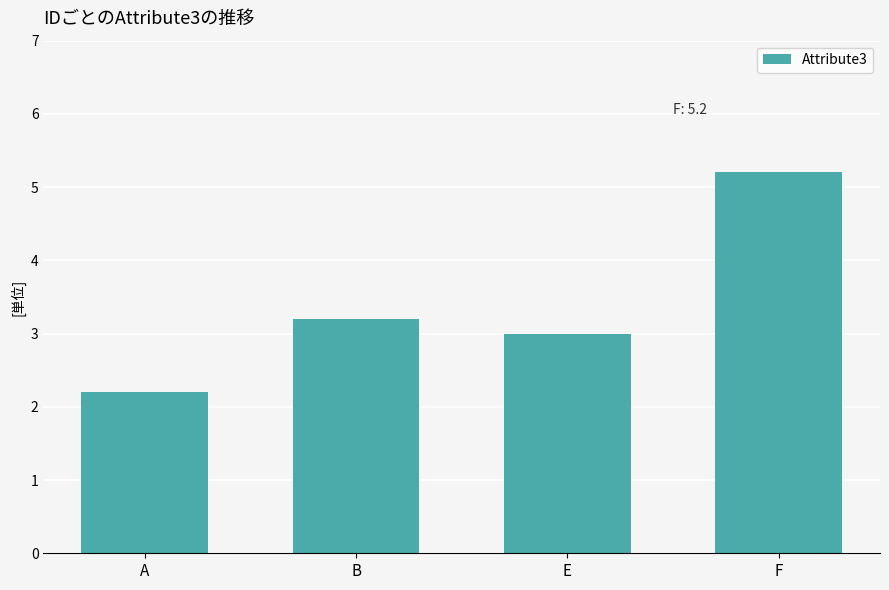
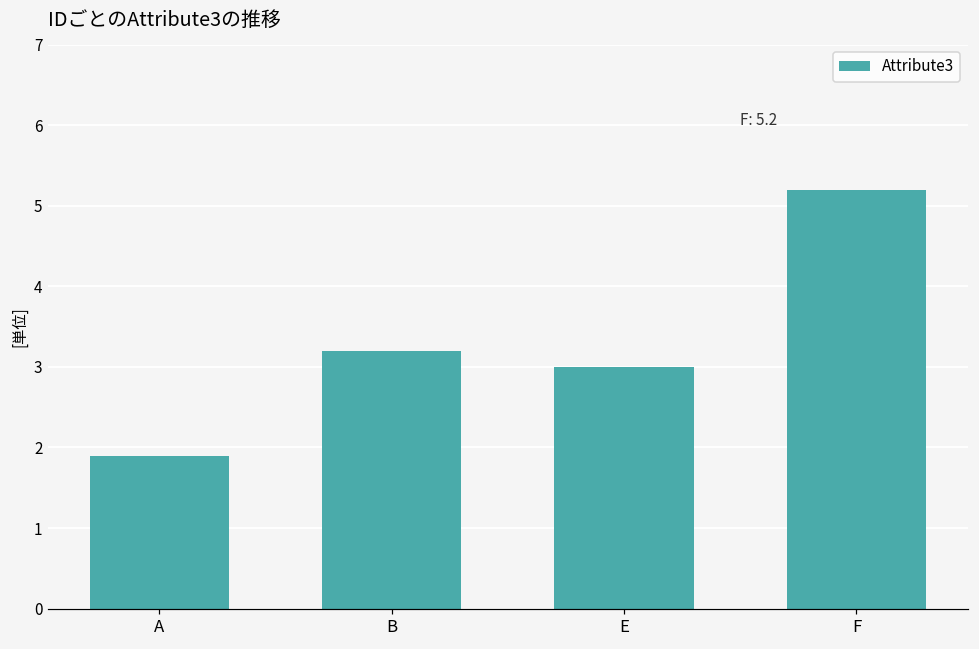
A: 2.2 -> 1.9
